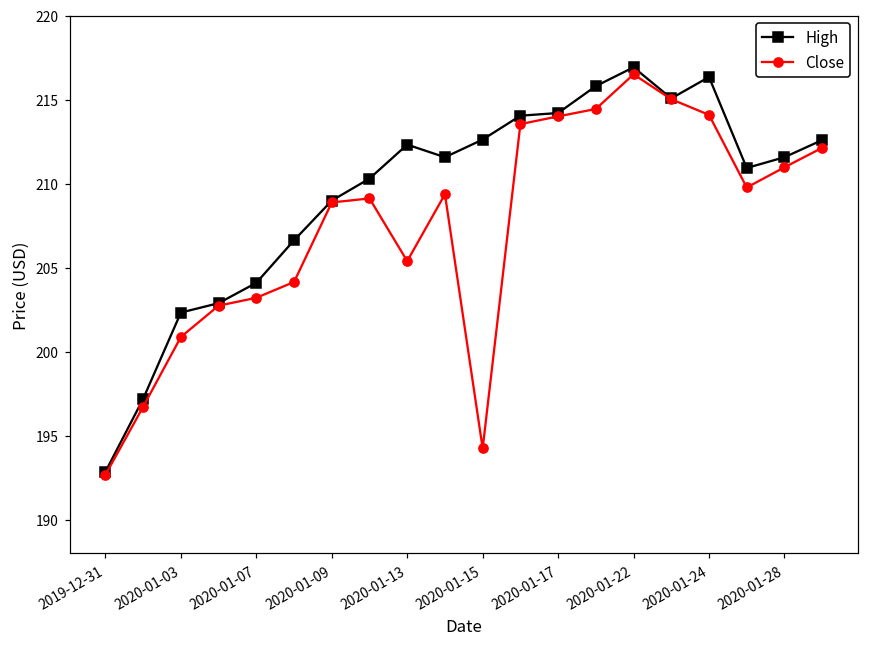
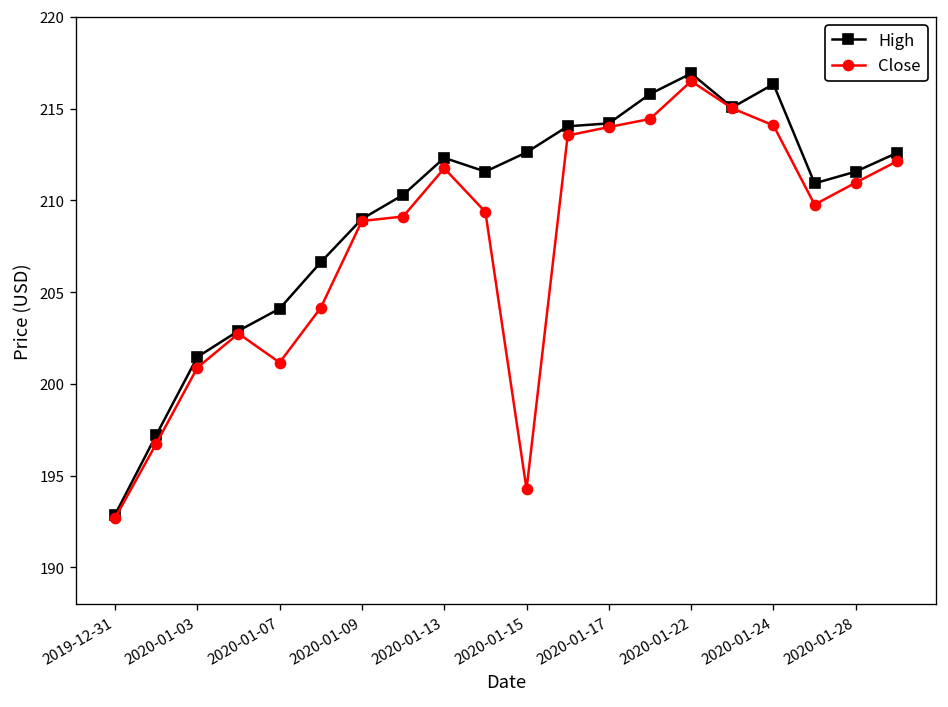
High, 2020-01-03: 202.3 -> 201.5
Close, 2020-01-07: 203.2 -> 201.2
Close, 2020-01-13: 205.4 -> 211.8
